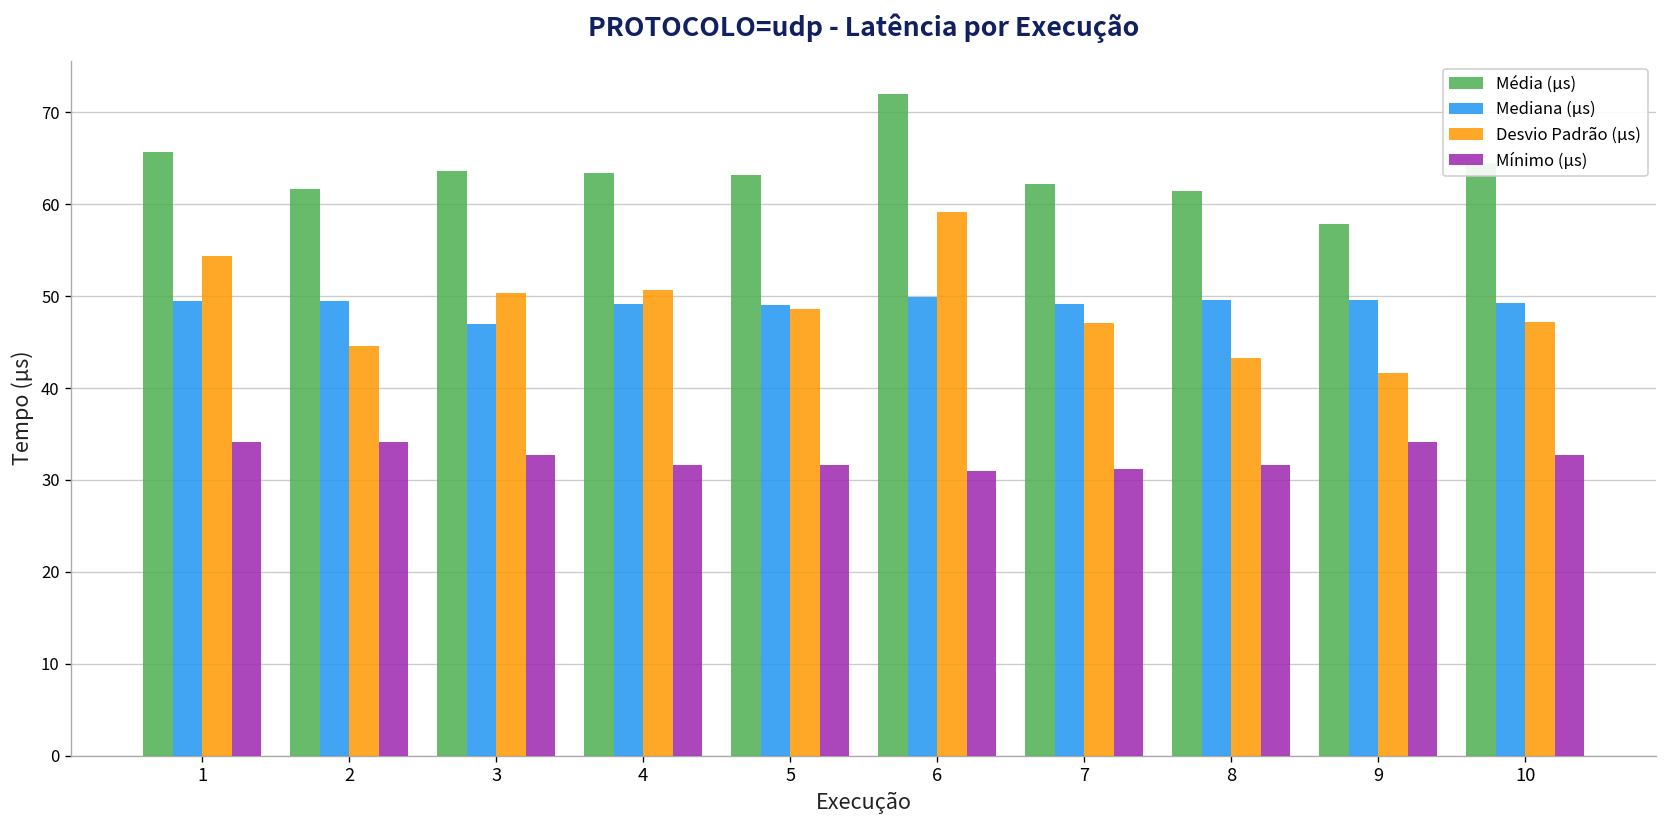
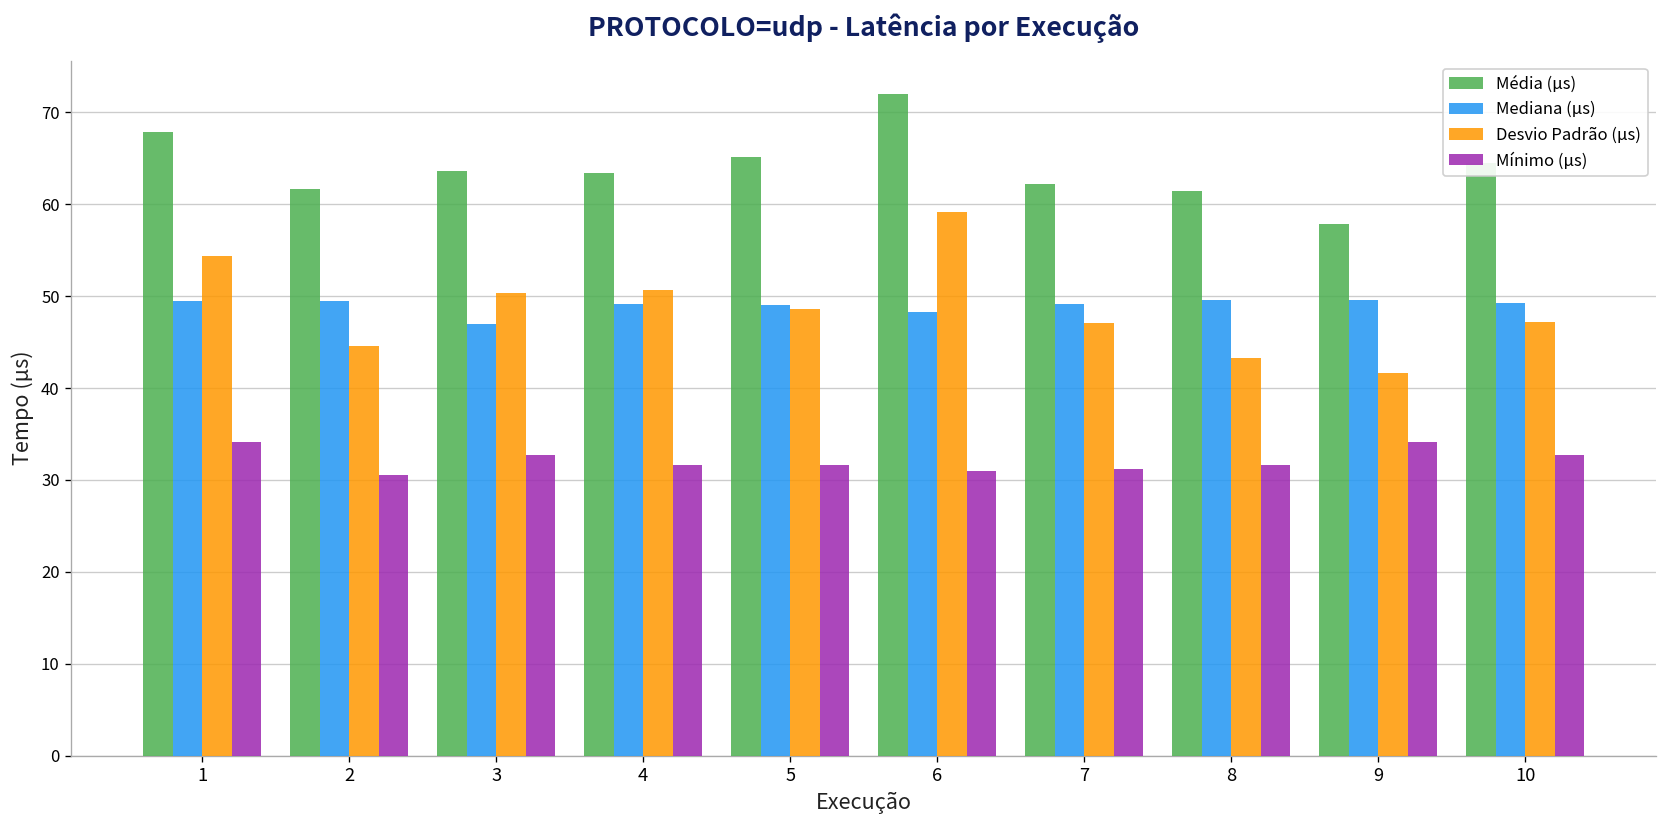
Média (µs), 1: 66 -> 68
Mínimo (µs), 2: 34 -> 31
Média (µs), 5: 63 -> 65
Mediana (µs), 6: 50 -> 48
